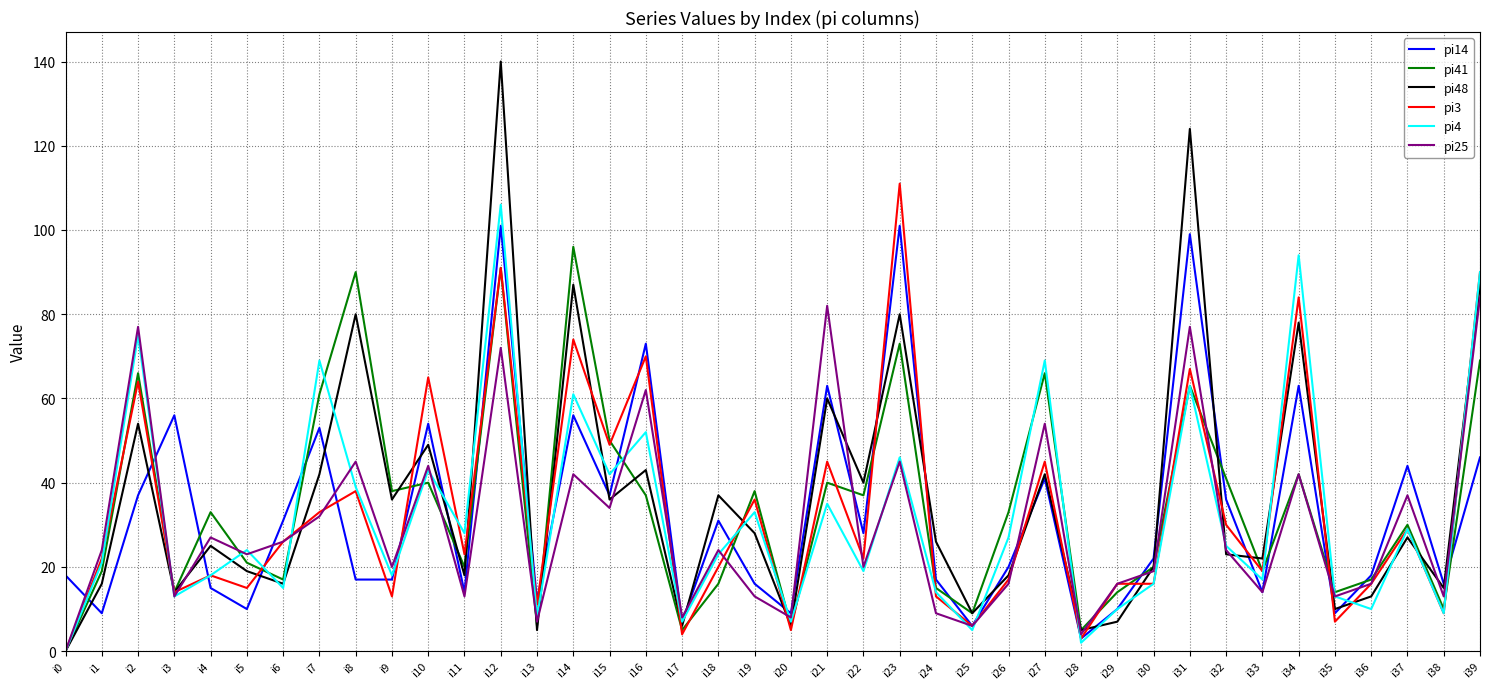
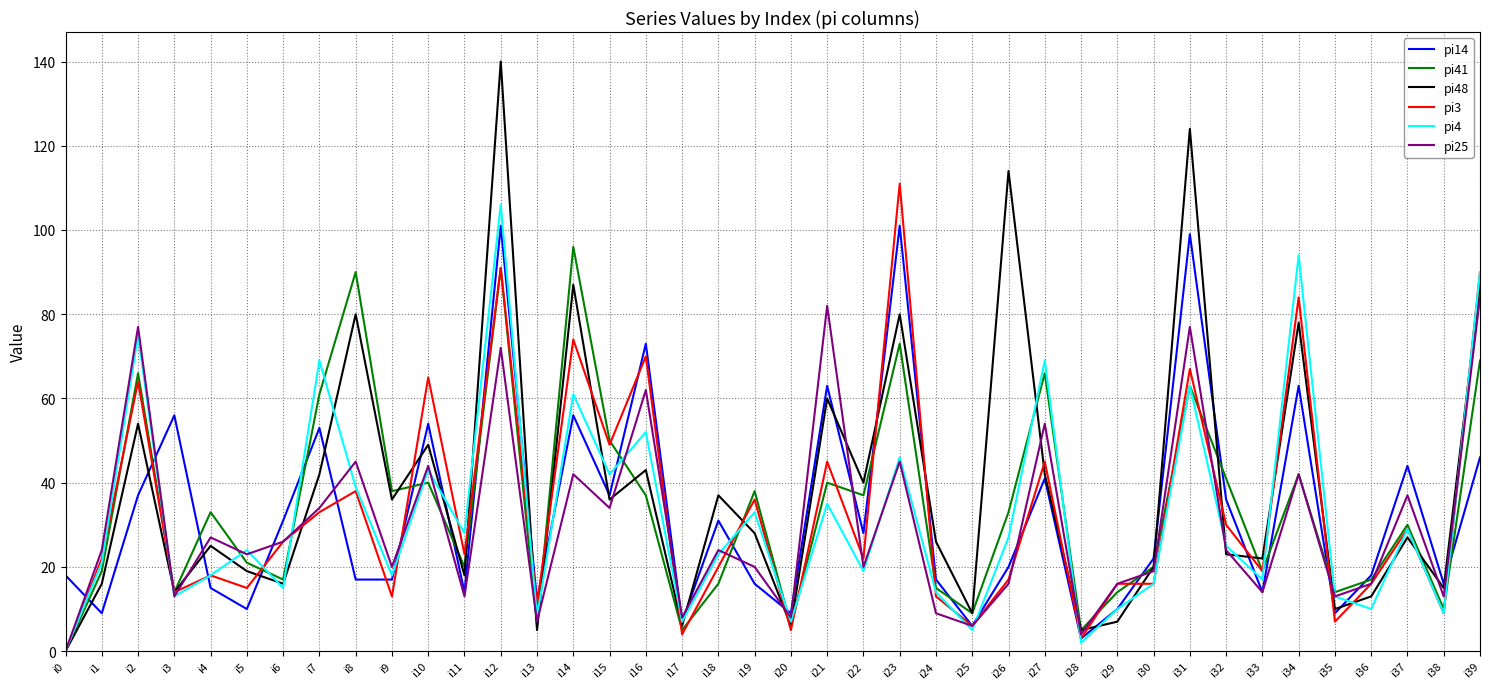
pi25, i7: 32 -> 34
pi25, i19: 13 -> 20
pi48, i26: 18 -> 114
